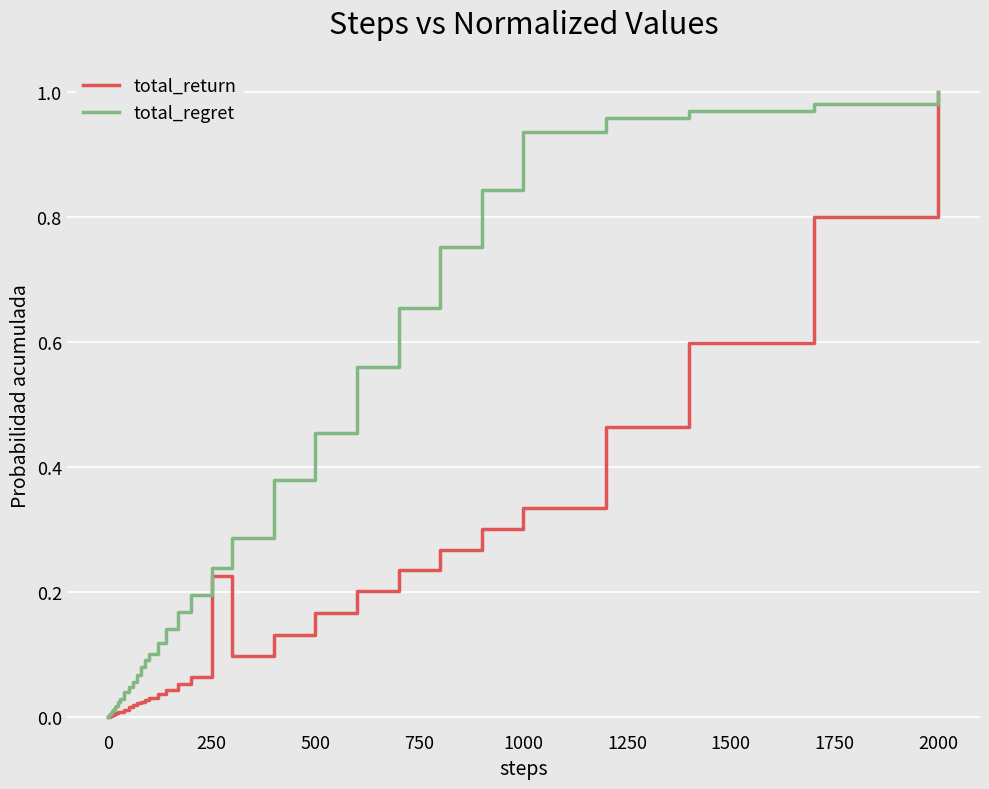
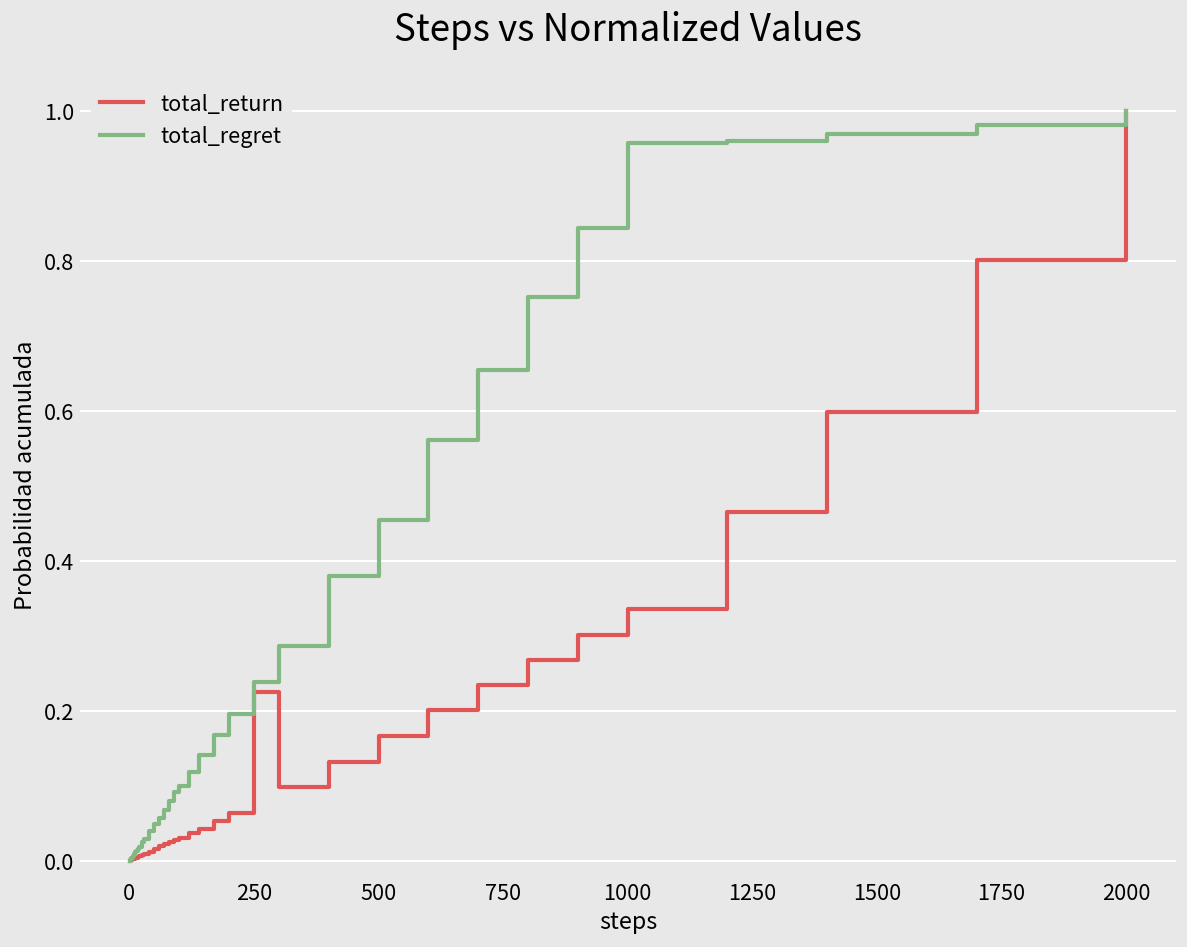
total_regret, 1000: 0.94 -> 0.96
